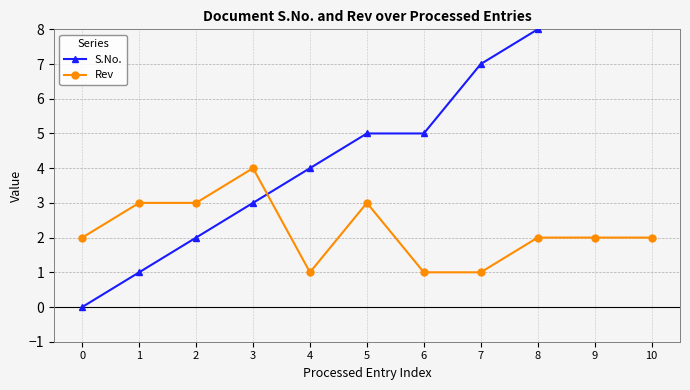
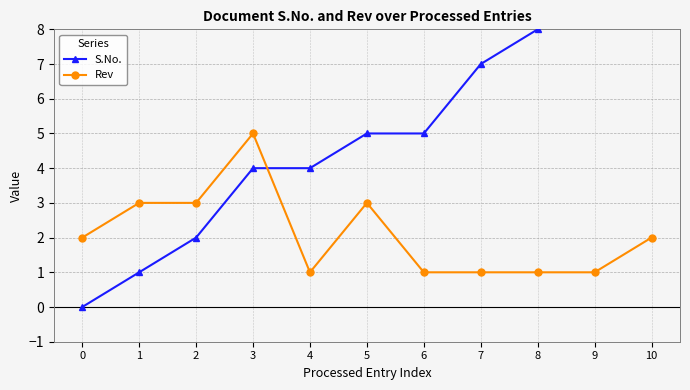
S.No., 3: 3 -> 4
Rev, 3: 4 -> 5
Rev, 8: 2 -> 1
Rev, 9: 2 -> 1
